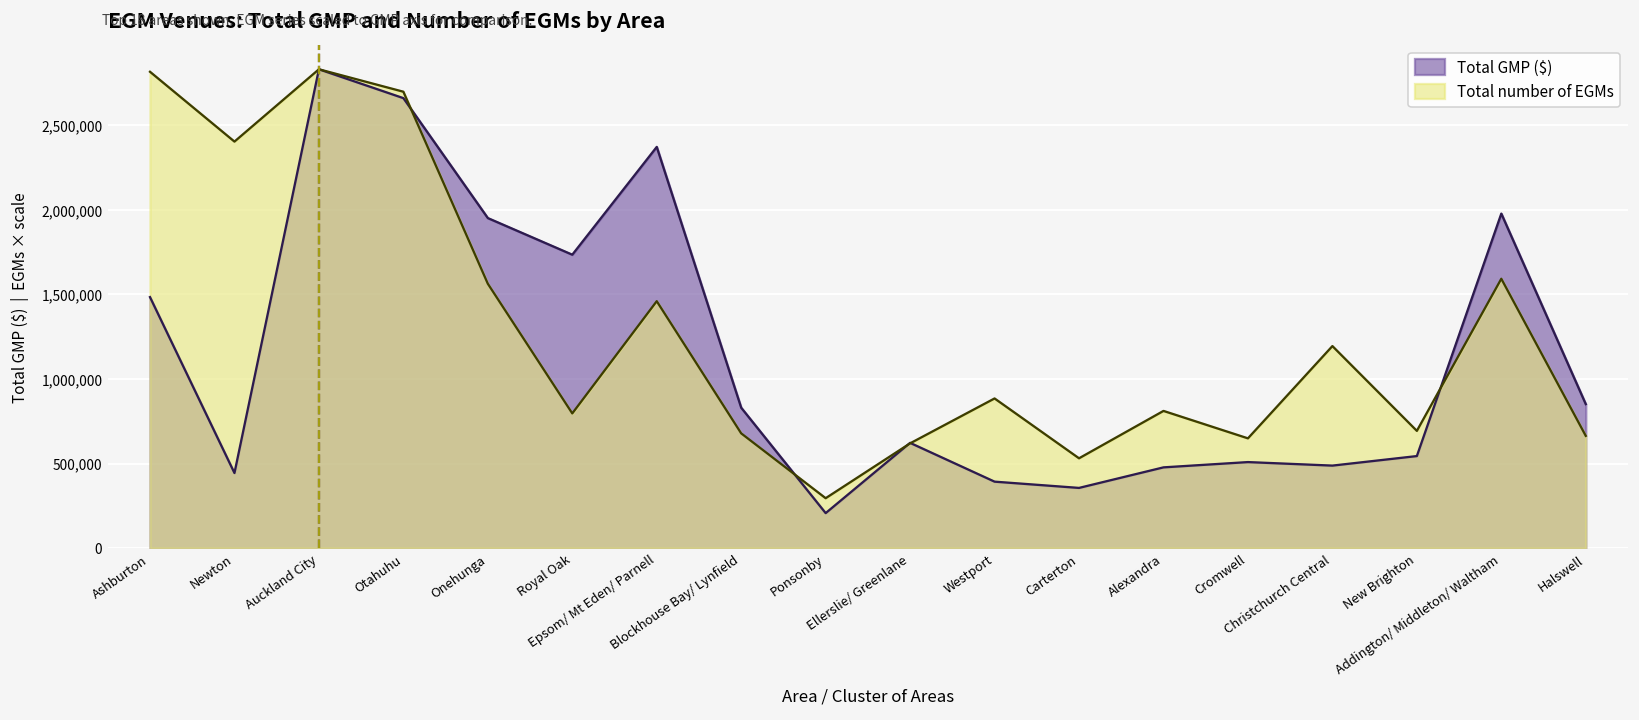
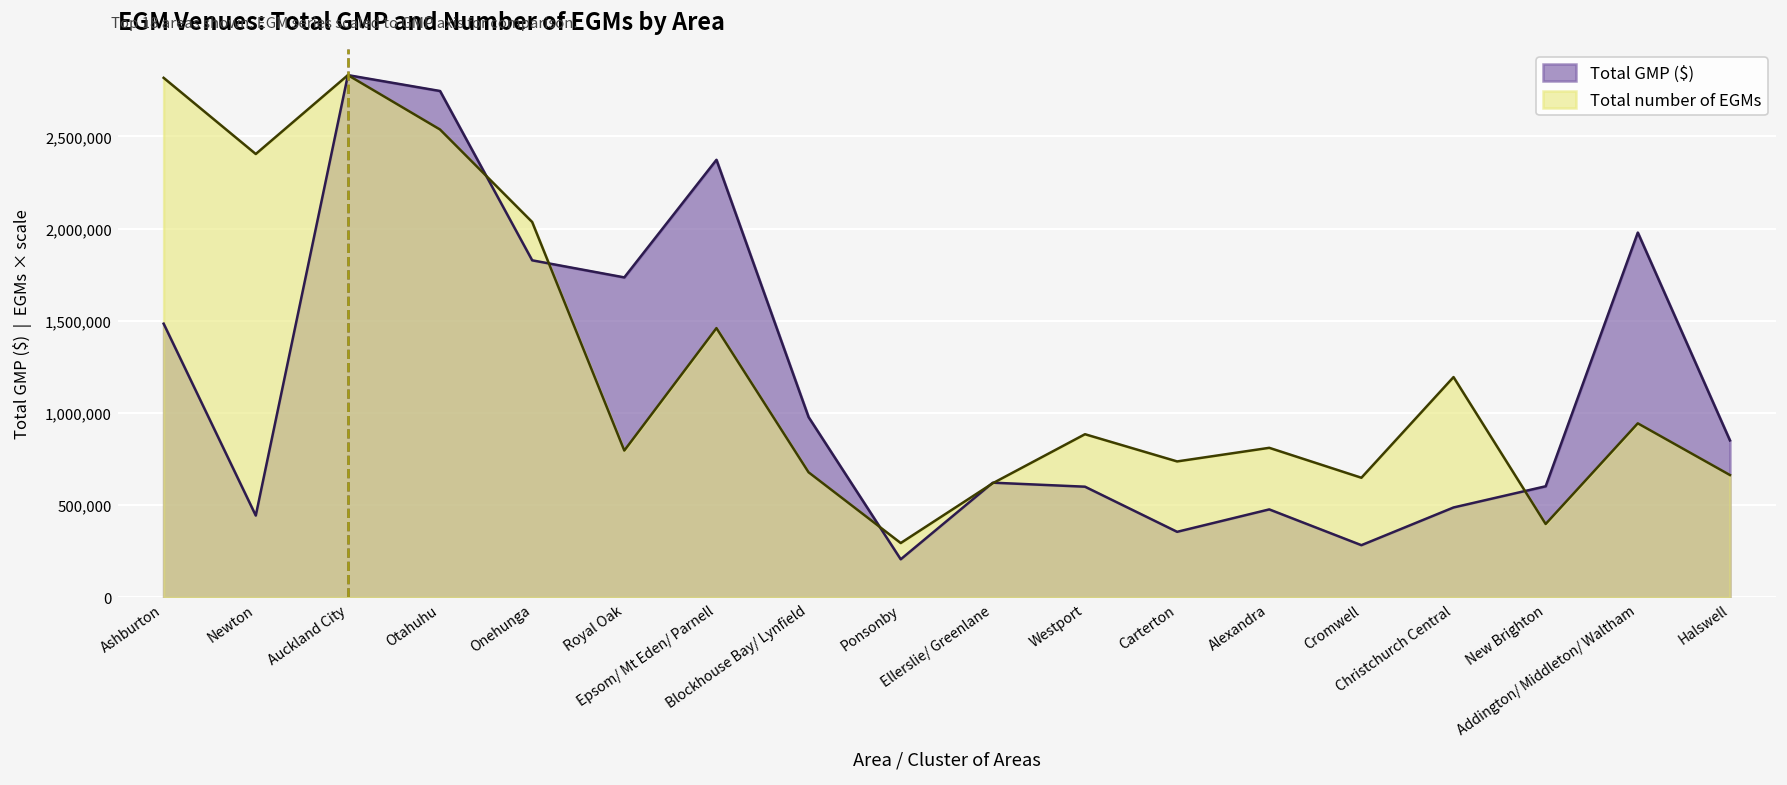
Total GMP ($), Otahuhu: 2,660,000 -> 2,750,000
Total number of EGMs, Otahuhu: 2,700,000 -> 2,540,000
Total GMP ($), Onehunga: 1,950,000 -> 1,830,000
Total number of EGMs, Onehunga: 1,560,000 -> 2,040,000
Total GMP ($), Blockhouse Bay/ Lynfield: 830,000 -> 980,000
Total GMP ($), Westport: 390,000 -> 600,000
Total number of EGMs, Carterton: 530,000 -> 740,000
Total GMP ($), Cromwell: 510,000 -> 280,000
Total GMP ($), New Brighton: 540,000 -> 600,000
Total number of EGMs, New Brighton: 690,000 -> 400,000
Total number of EGMs, Addington/ Middleton/ Waltham: 1,590,000 -> 940,000
